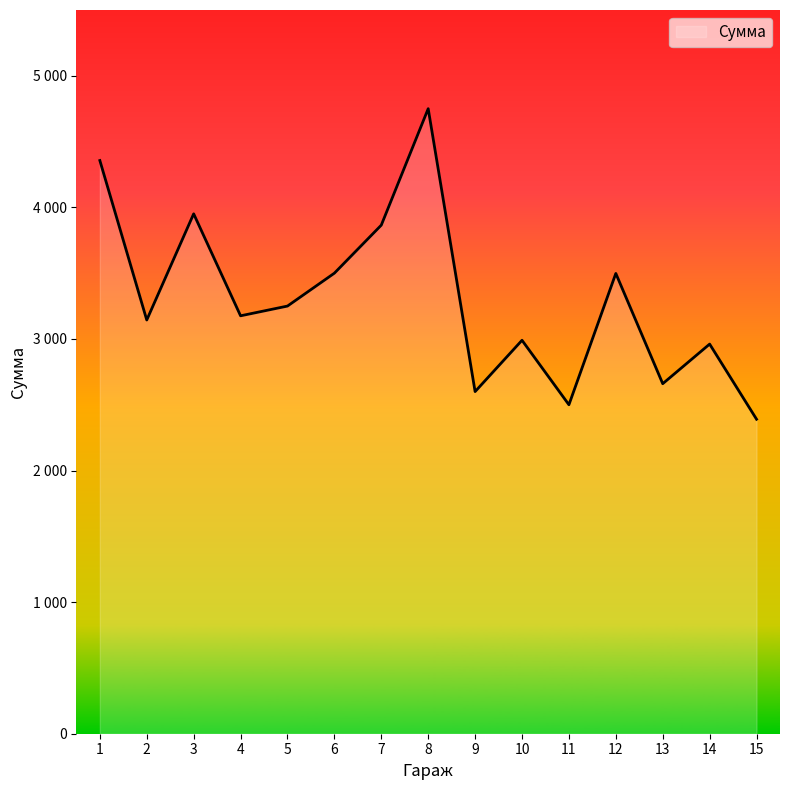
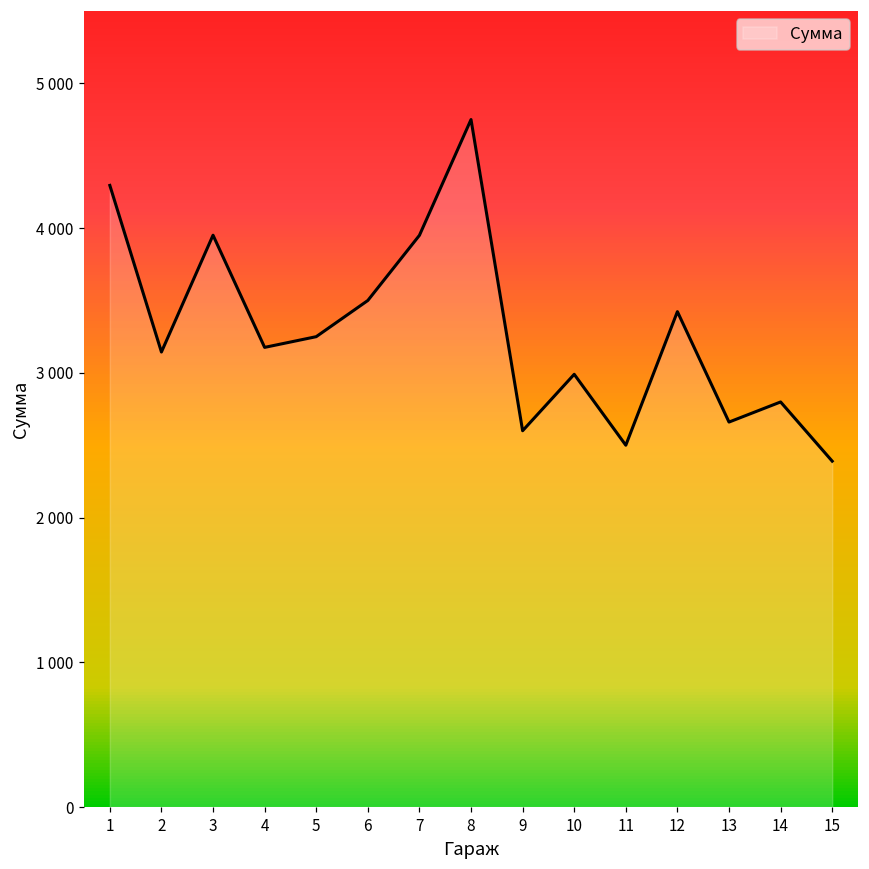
1: 4360 -> 4300
7: 3870 -> 3950
12: 3500 -> 3420
14: 2960 -> 2800
